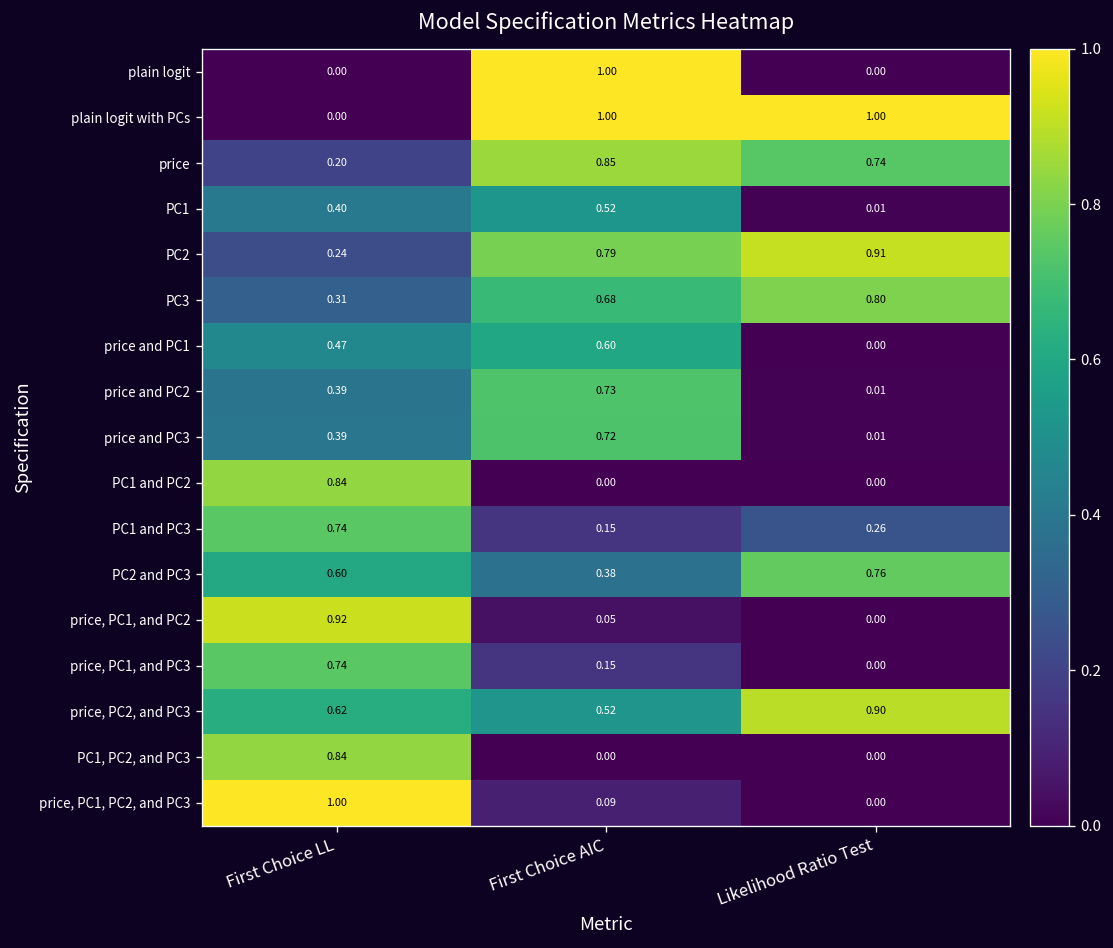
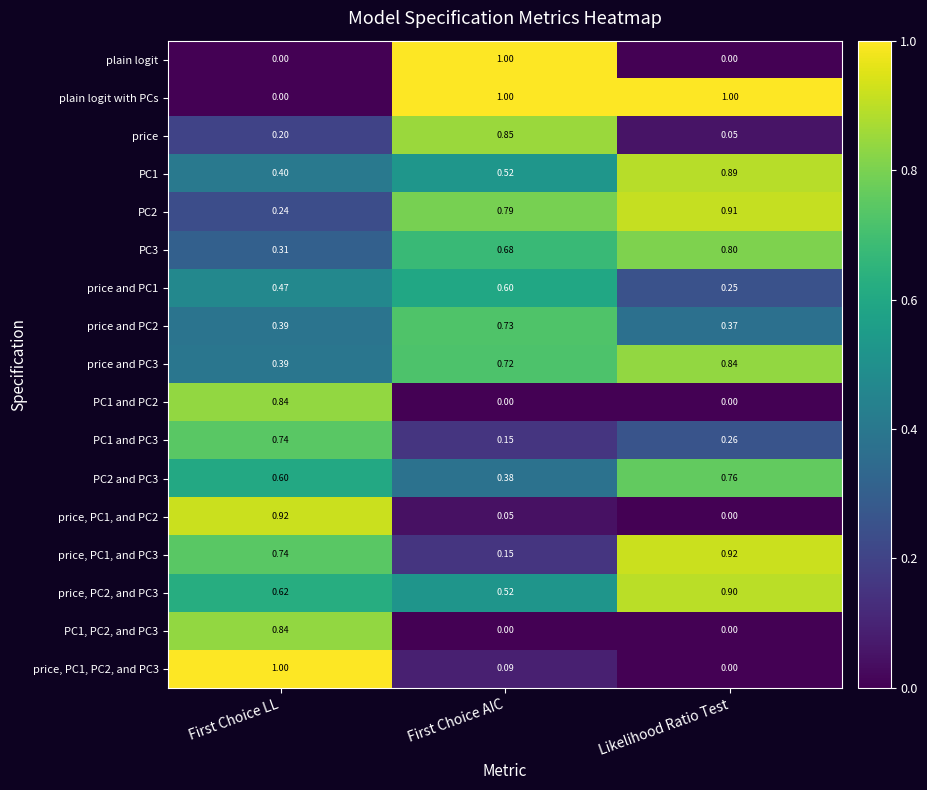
price, Likelihood Ratio Test: 0.74 -> 0.05
PC1, Likelihood Ratio Test: 0.01 -> 0.89
price and PC1, Likelihood Ratio Test: 0.00 -> 0.25
price and PC2, Likelihood Ratio Test: 0.01 -> 0.37
price and PC3, Likelihood Ratio Test: 0.01 -> 0.84
price, PC1, and PC3, Likelihood Ratio Test: 0.00 -> 0.92
